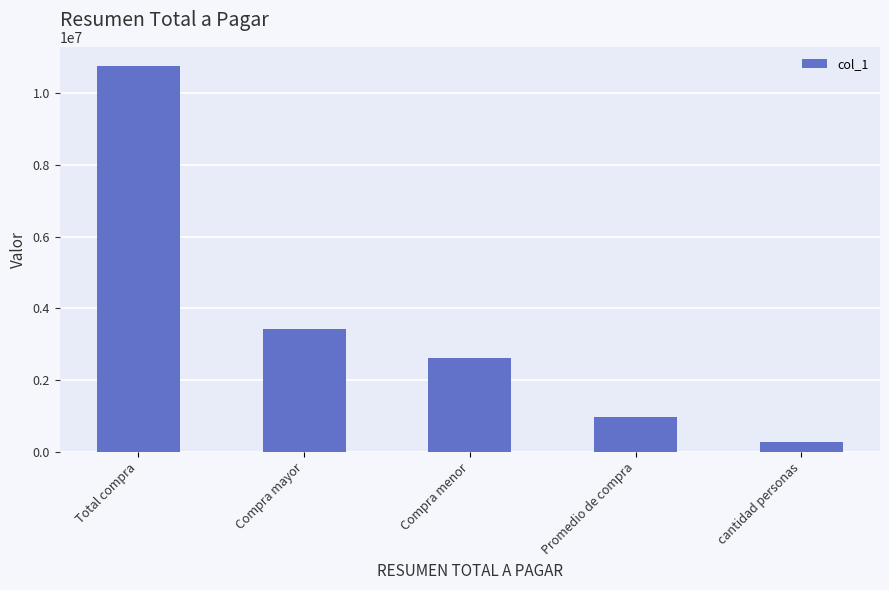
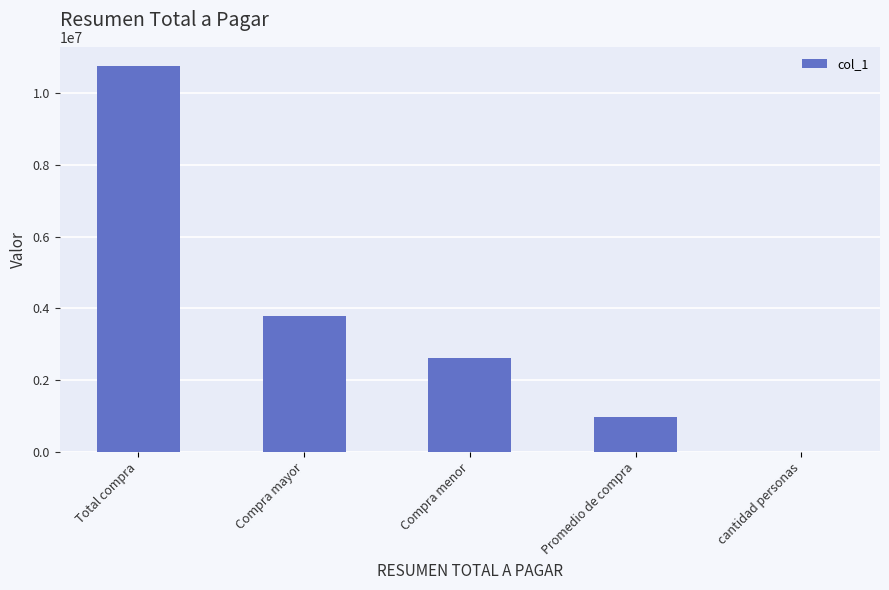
Compra mayor: 3400000 -> 3800000
cantidad personas: 300000 -> 0
